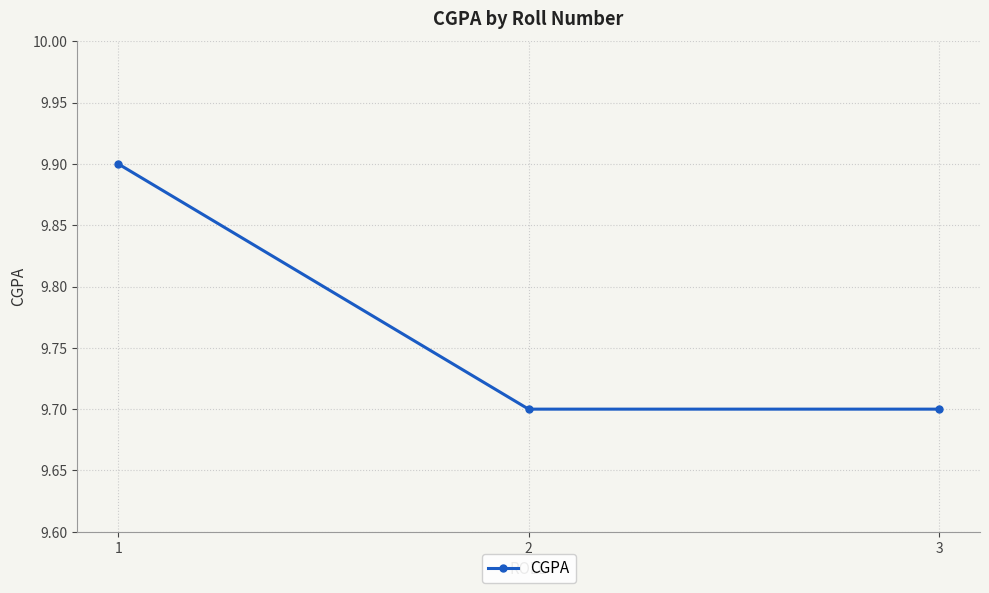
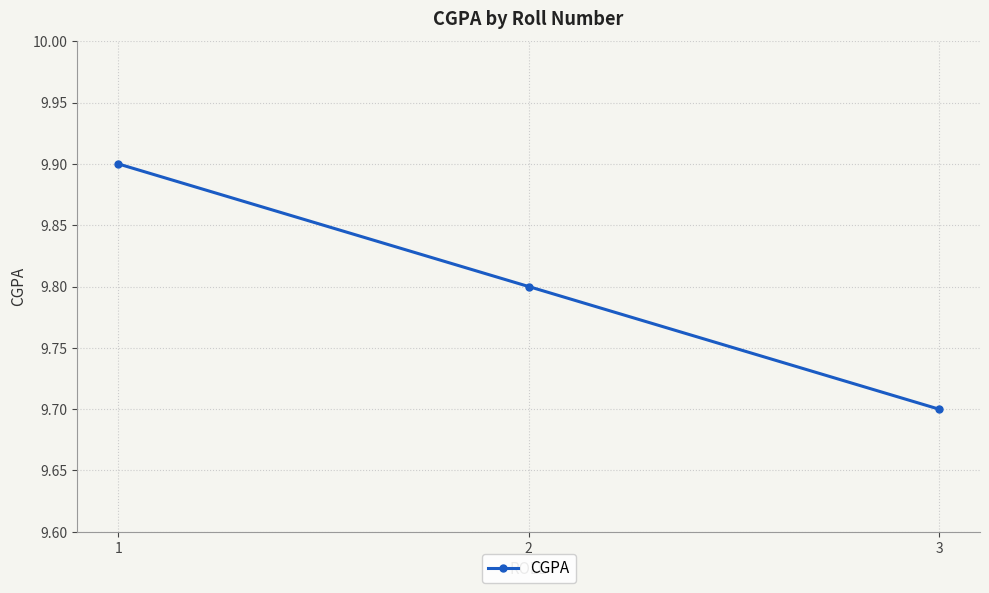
2: 9.7 -> 9.8
